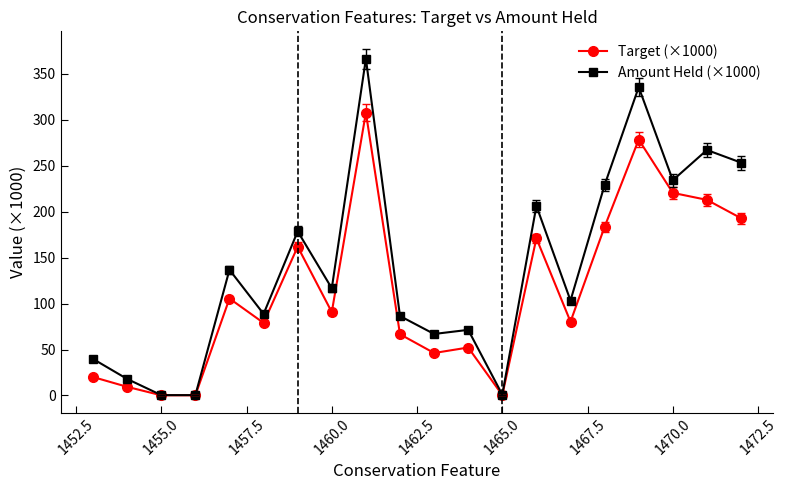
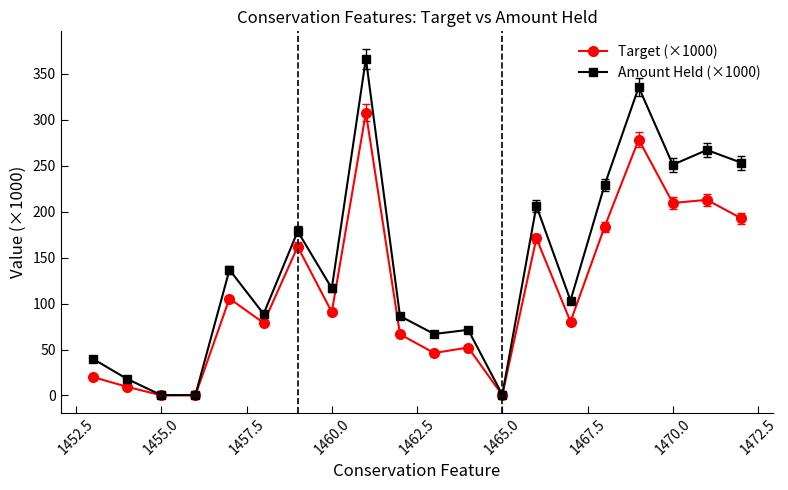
Target (×1000), 1470.0: 220 -> 210
Amount Held (×1000), 1470.0: 230 -> 250
